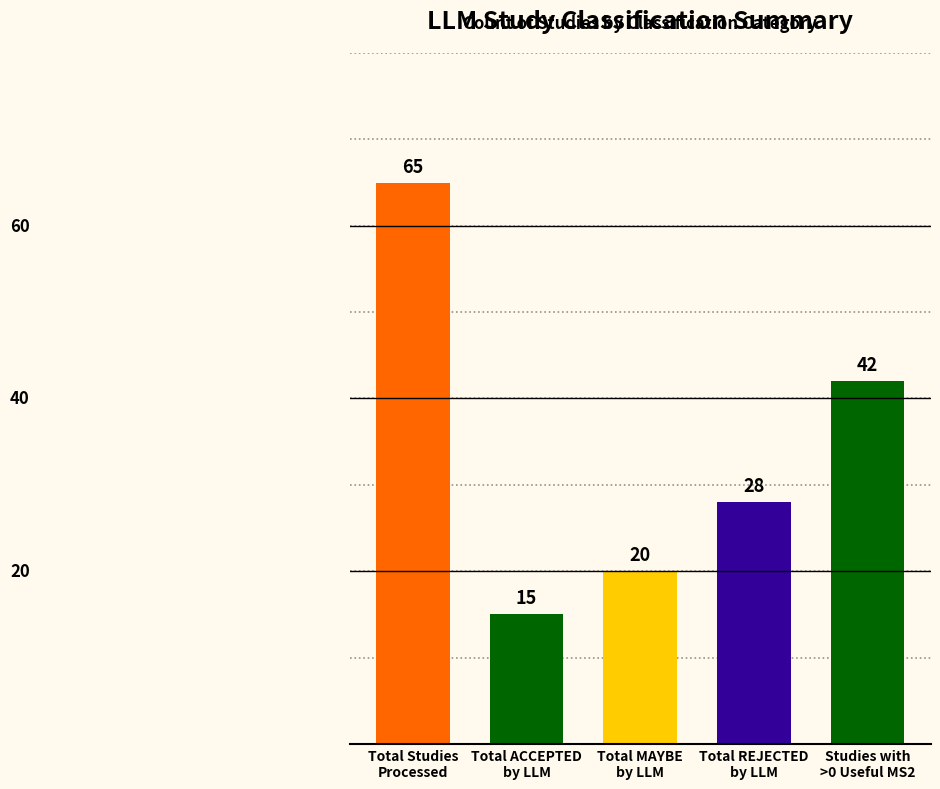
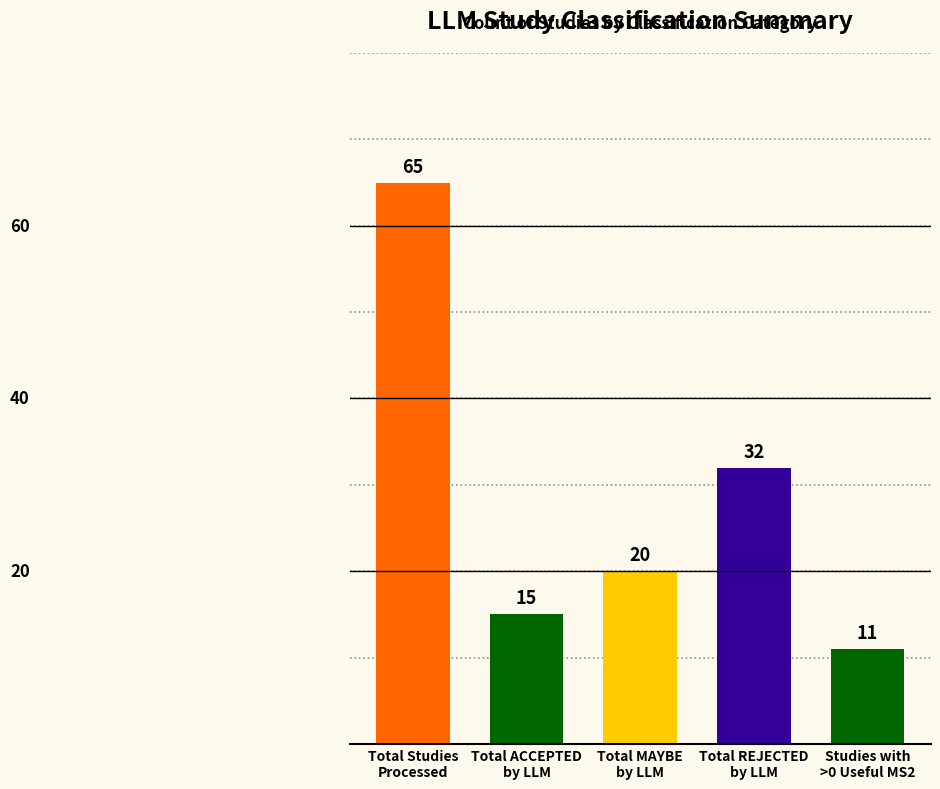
Total REJECTED by LLM: 28 -> 32
Studies with >0 Useful MS2: 42 -> 11
